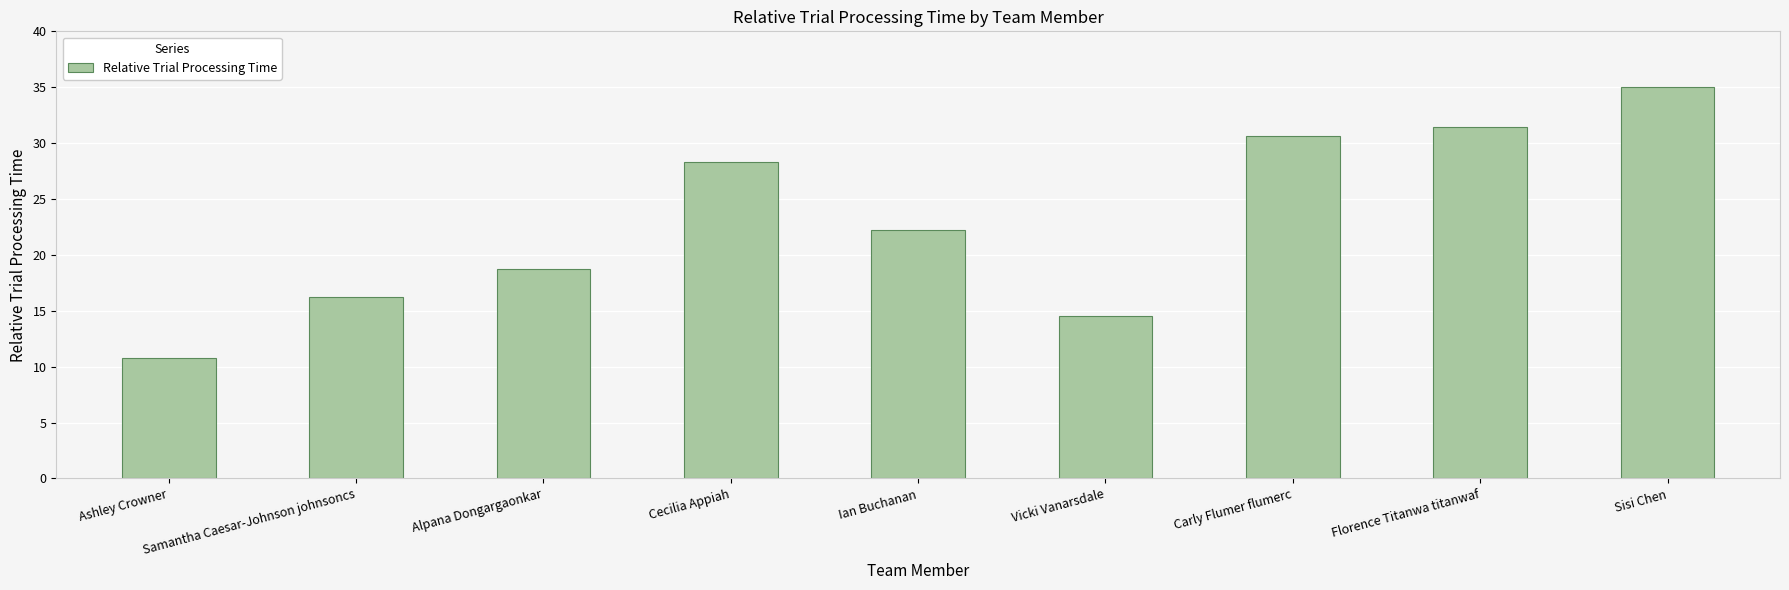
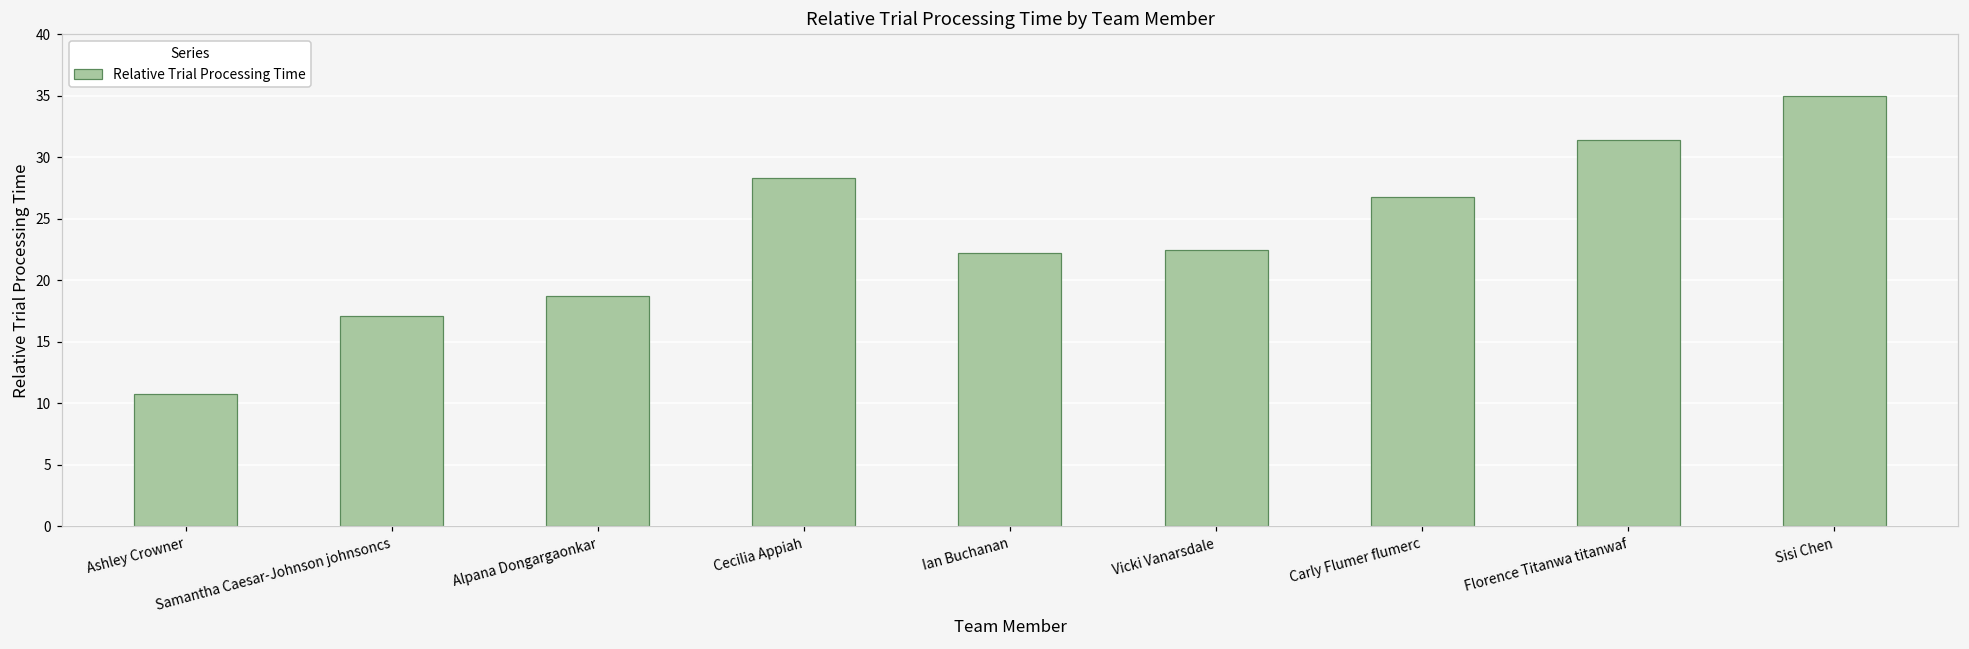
Samantha Caesar-Johnson johnsoncs: 16.2 -> 17.1
Vicki Vanarsdale: 14.5 -> 22.5
Carly Flumer flumerc: 30.6 -> 26.8
